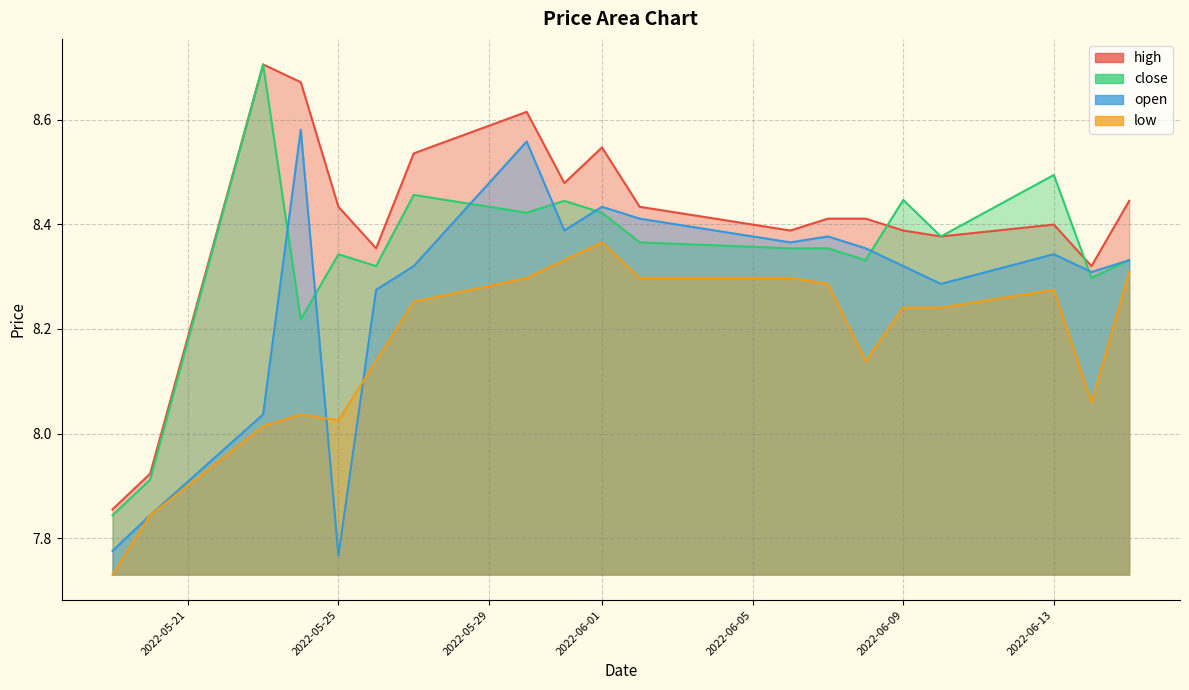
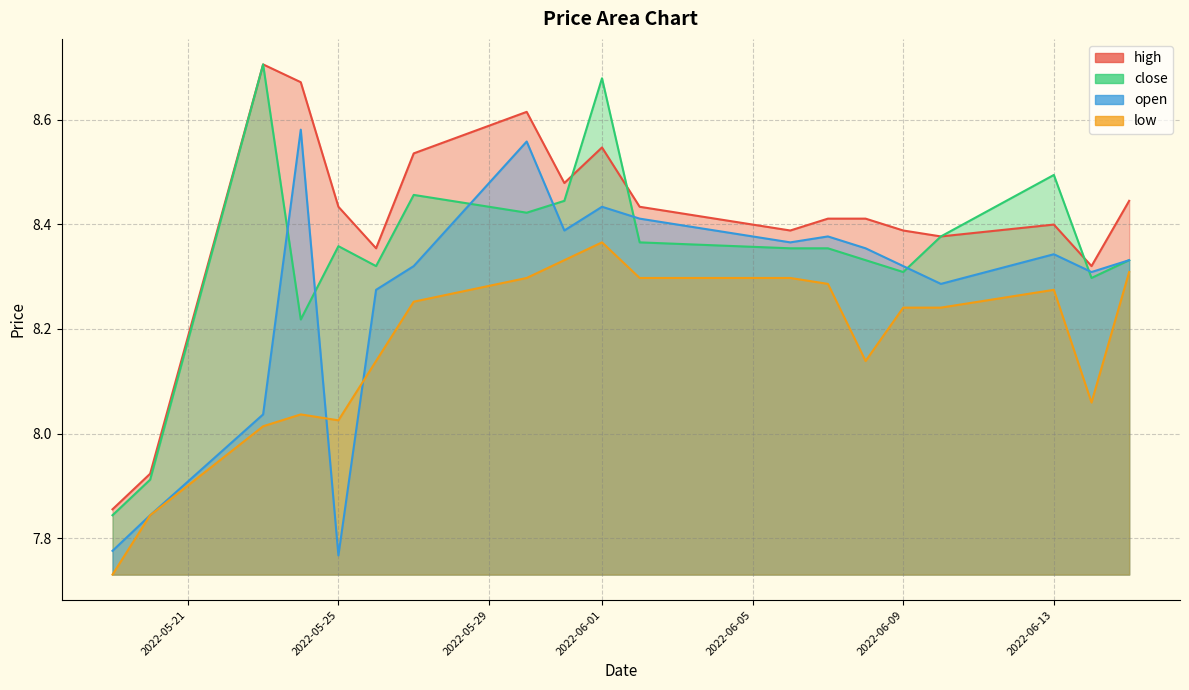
close, 2022-05-25: 8.34 -> 8.36
close, 2022-06-01: 8.42 -> 8.68
close, 2022-06-09: 8.45 -> 8.31
